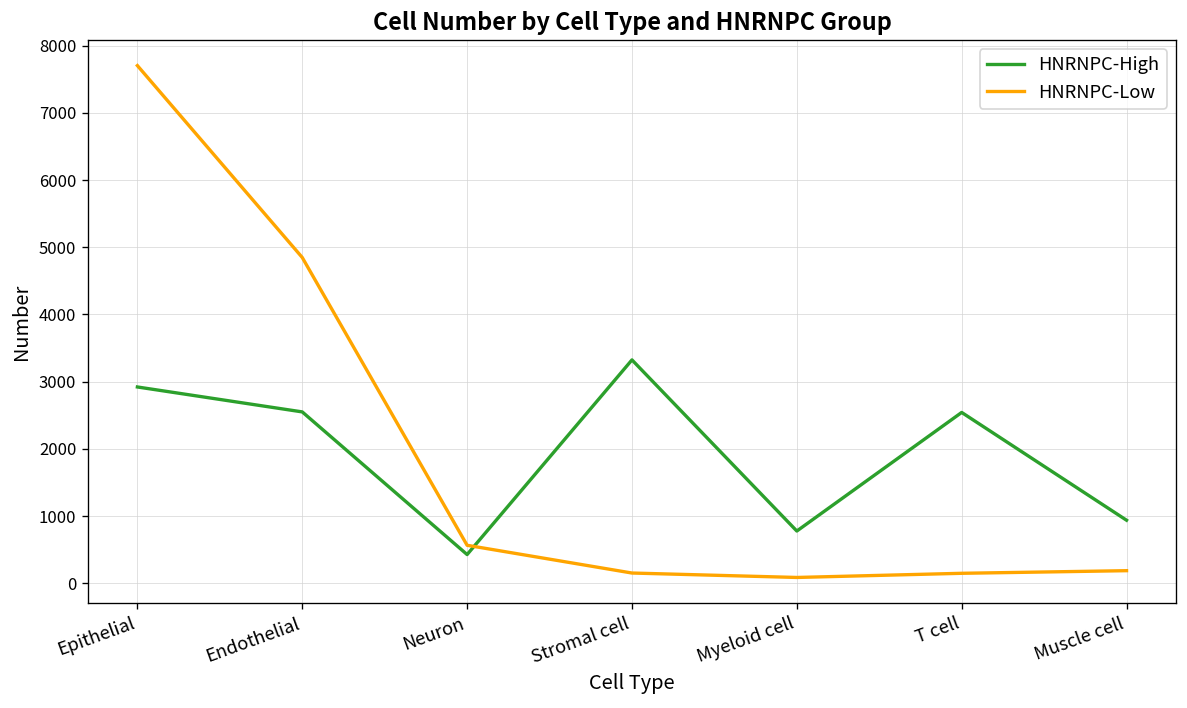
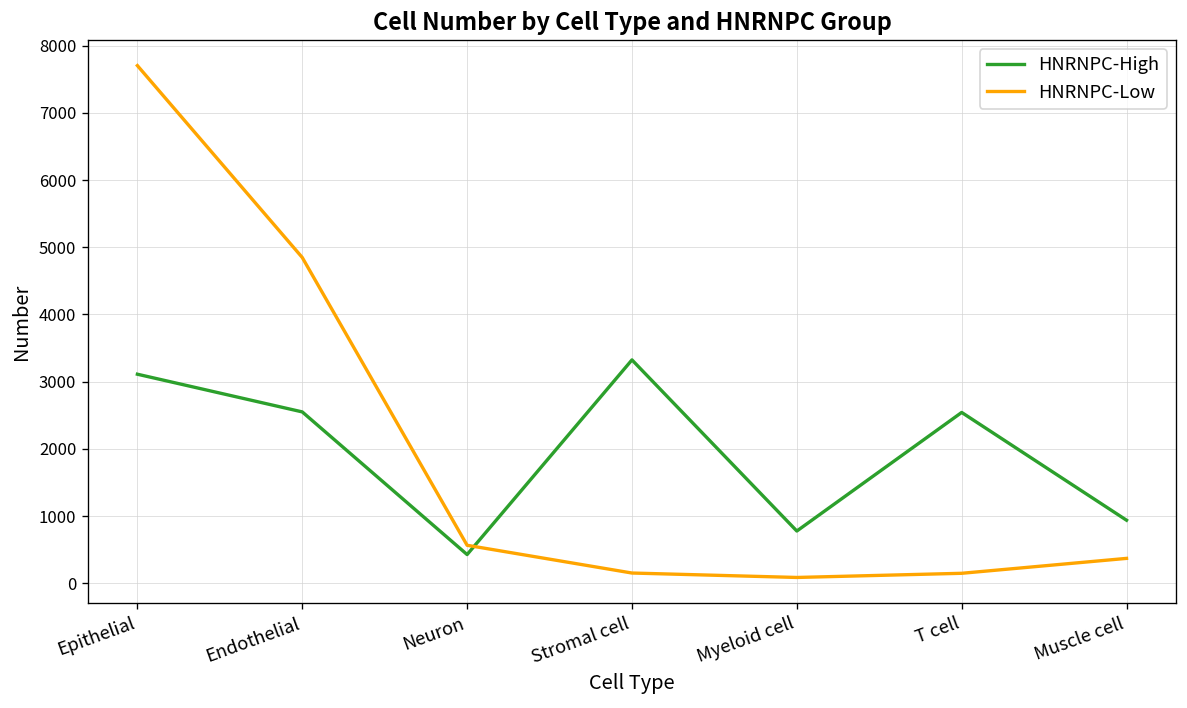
HNRNPC-High, Epithelial: 2900 -> 3100
HNRNPC-Low, Muscle cell: 200 -> 400
